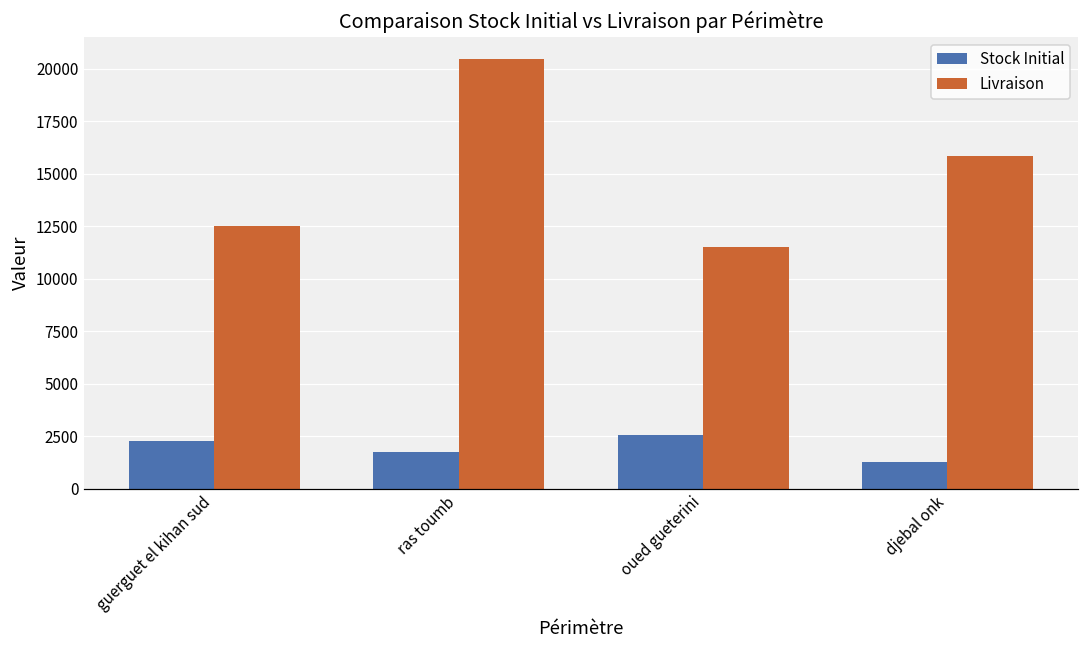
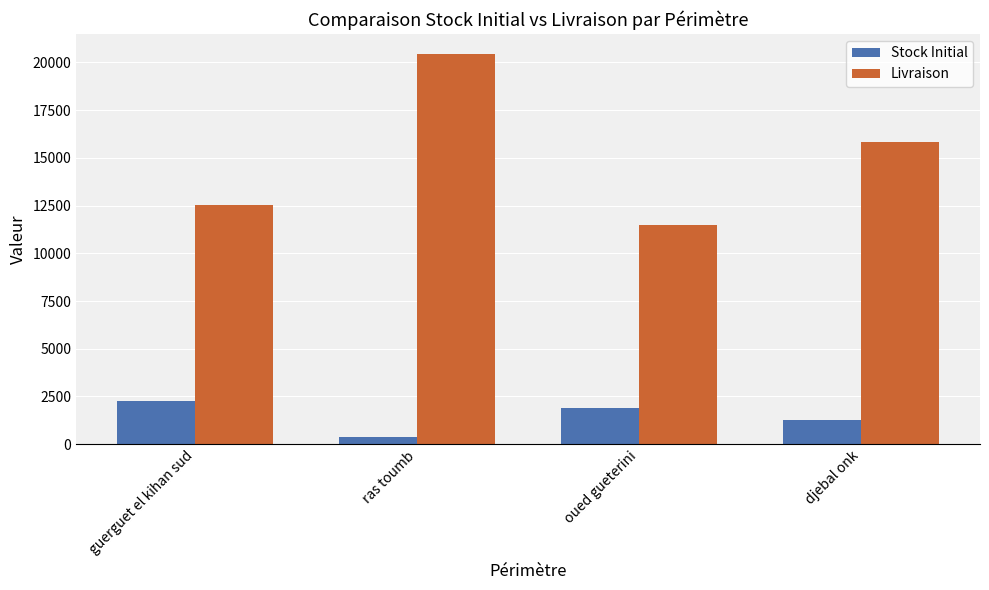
Stock Initial, ras toumb: 1700 -> 400
Stock Initial, oued gueterini: 2500 -> 1900
